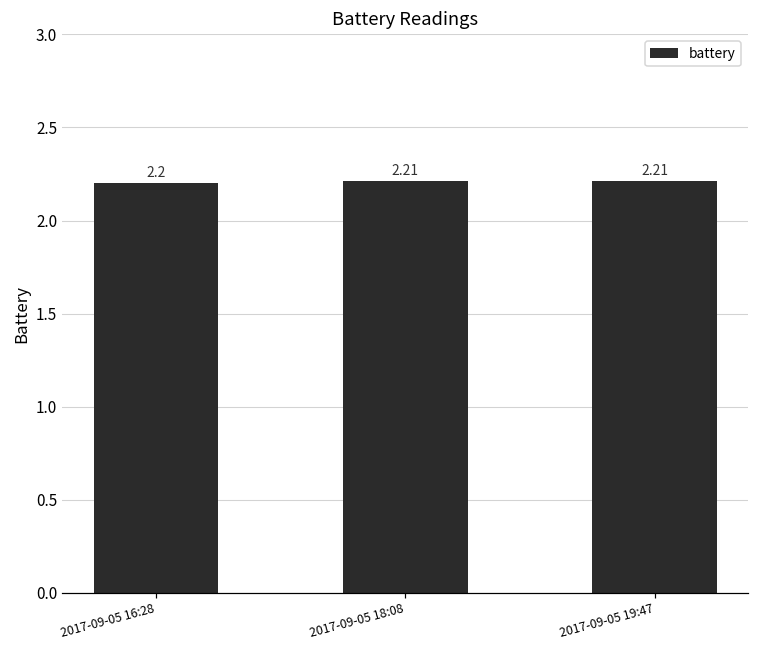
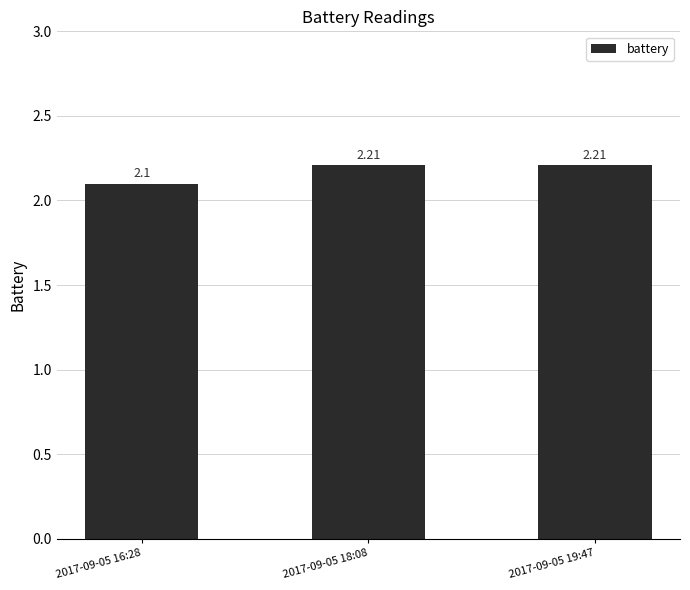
2017-09-05 16:28: 2.2 -> 2.1
